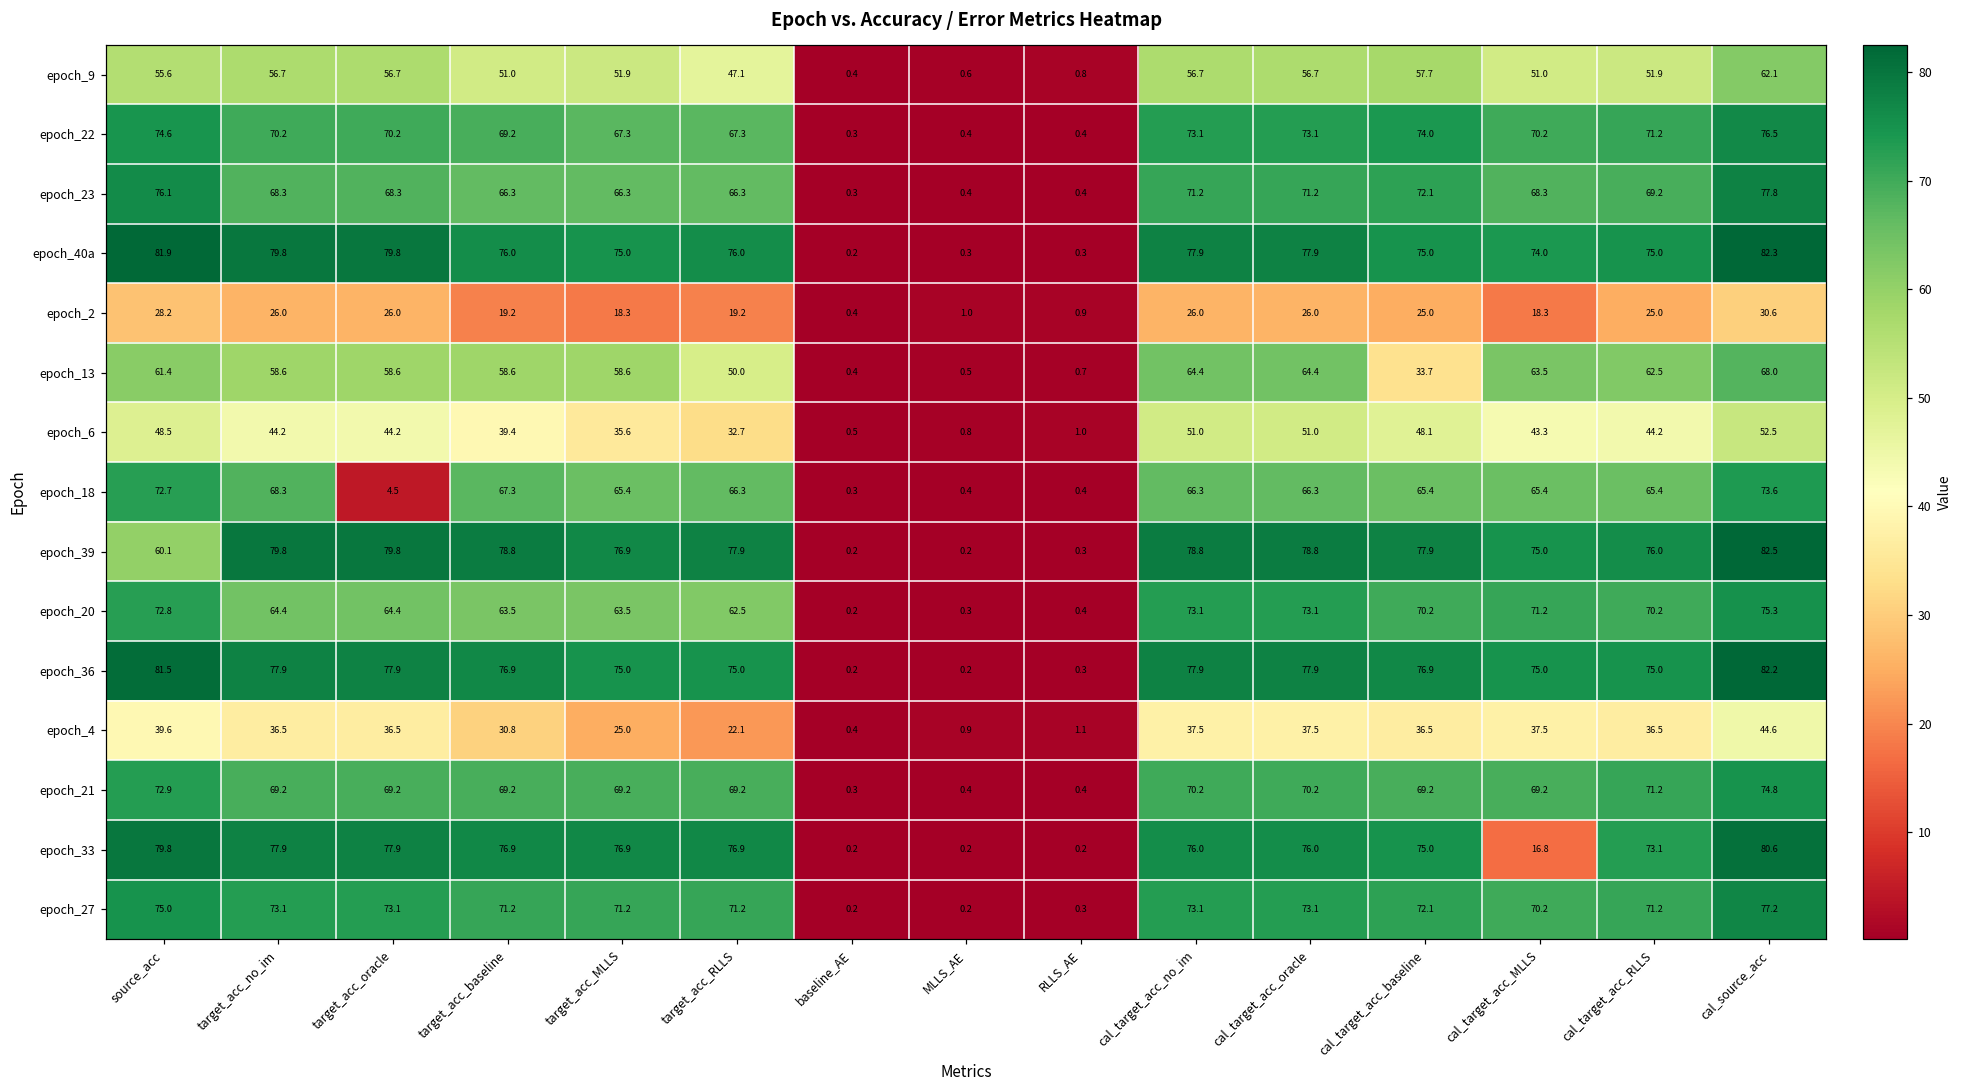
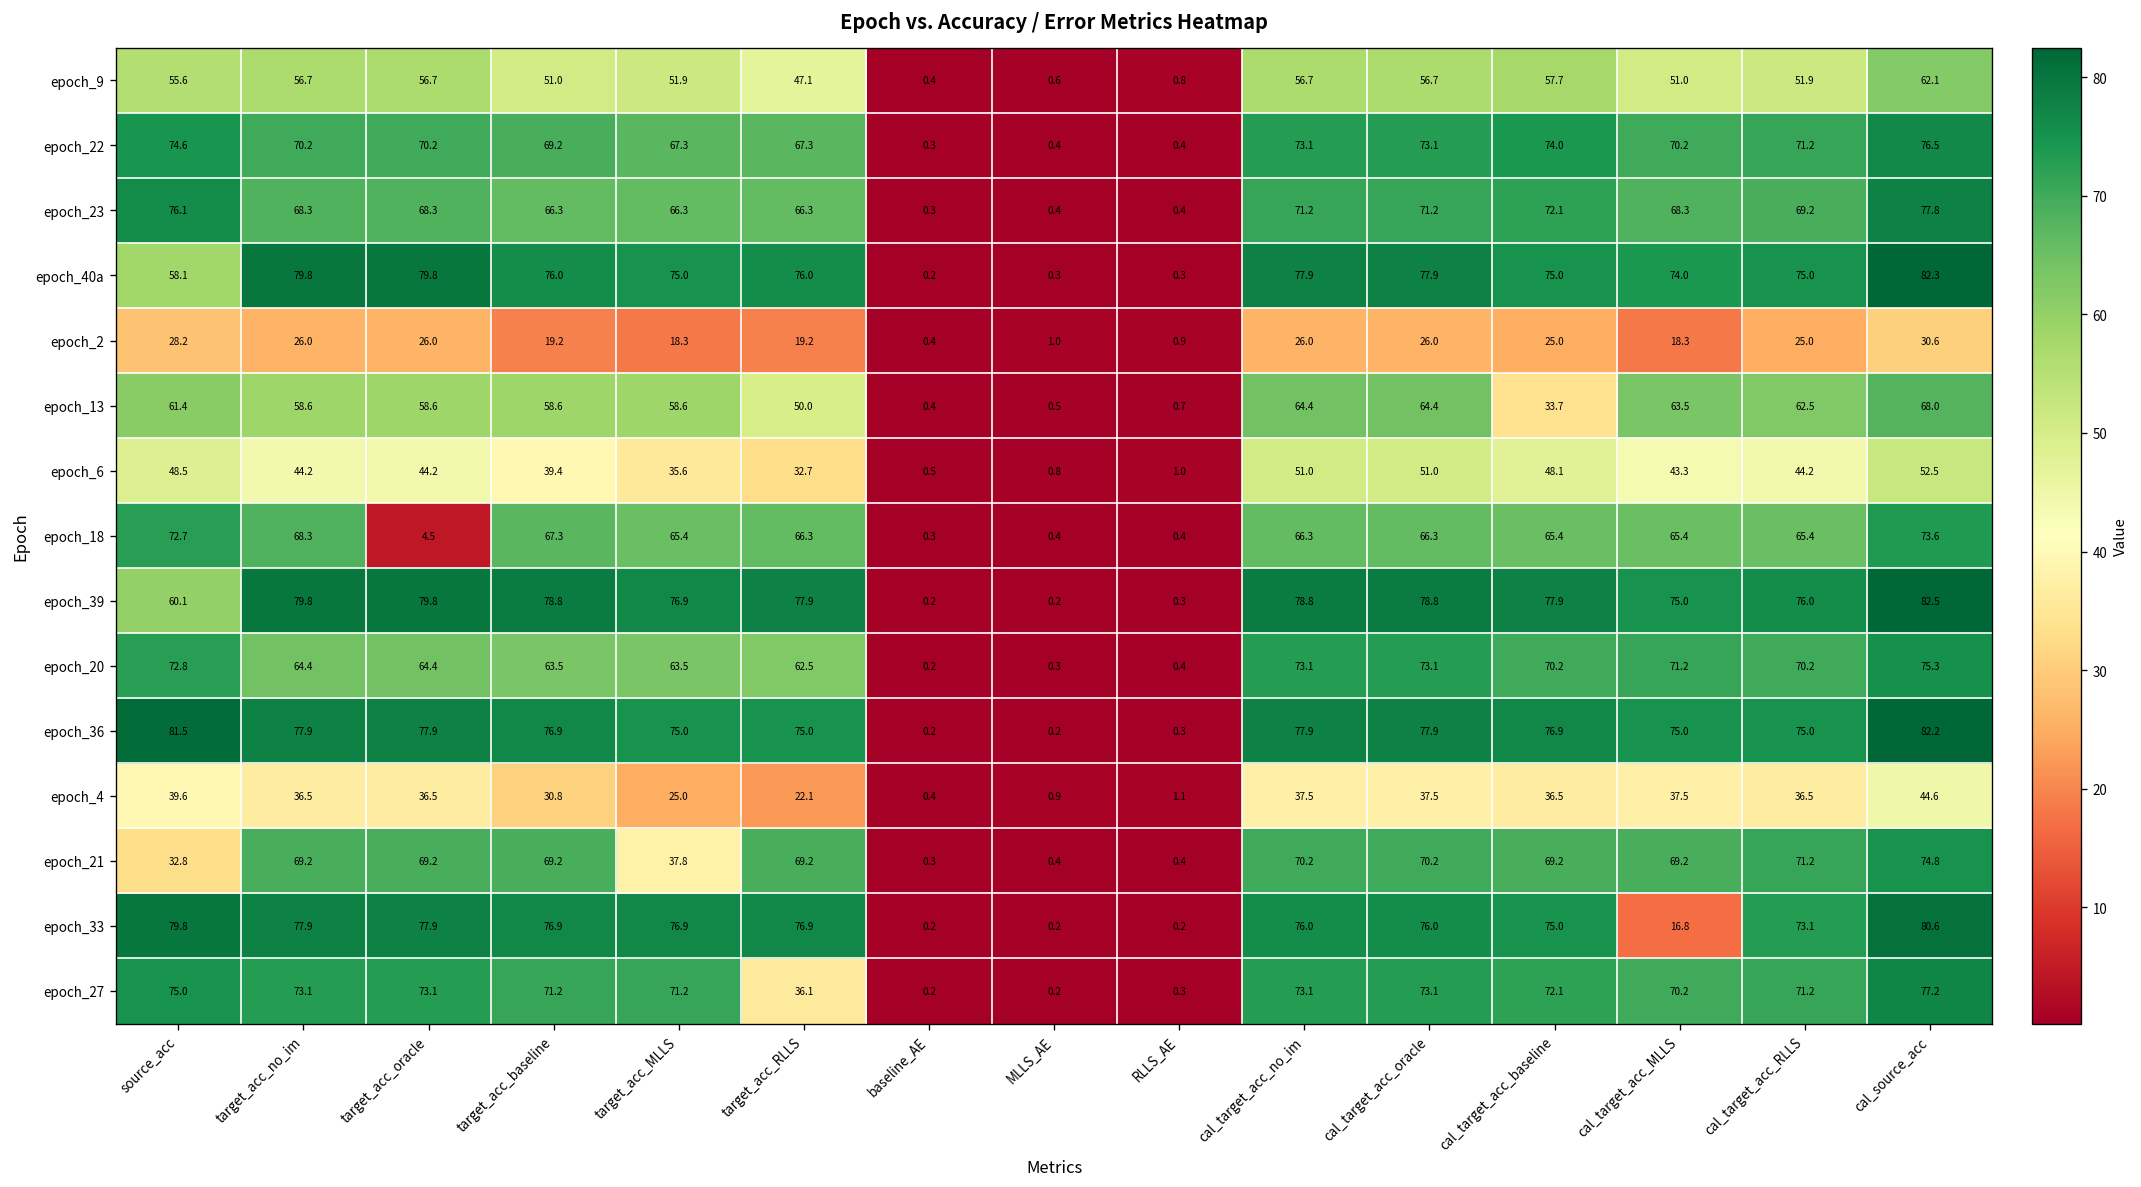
epoch_40a, source_acc: 81.9 -> 58.1
epoch_21, source_acc: 72.9 -> 32.8
epoch_21, target_acc_MLLS: 69.2 -> 37.8
epoch_27, target_acc_RLLS: 71.2 -> 36.1
